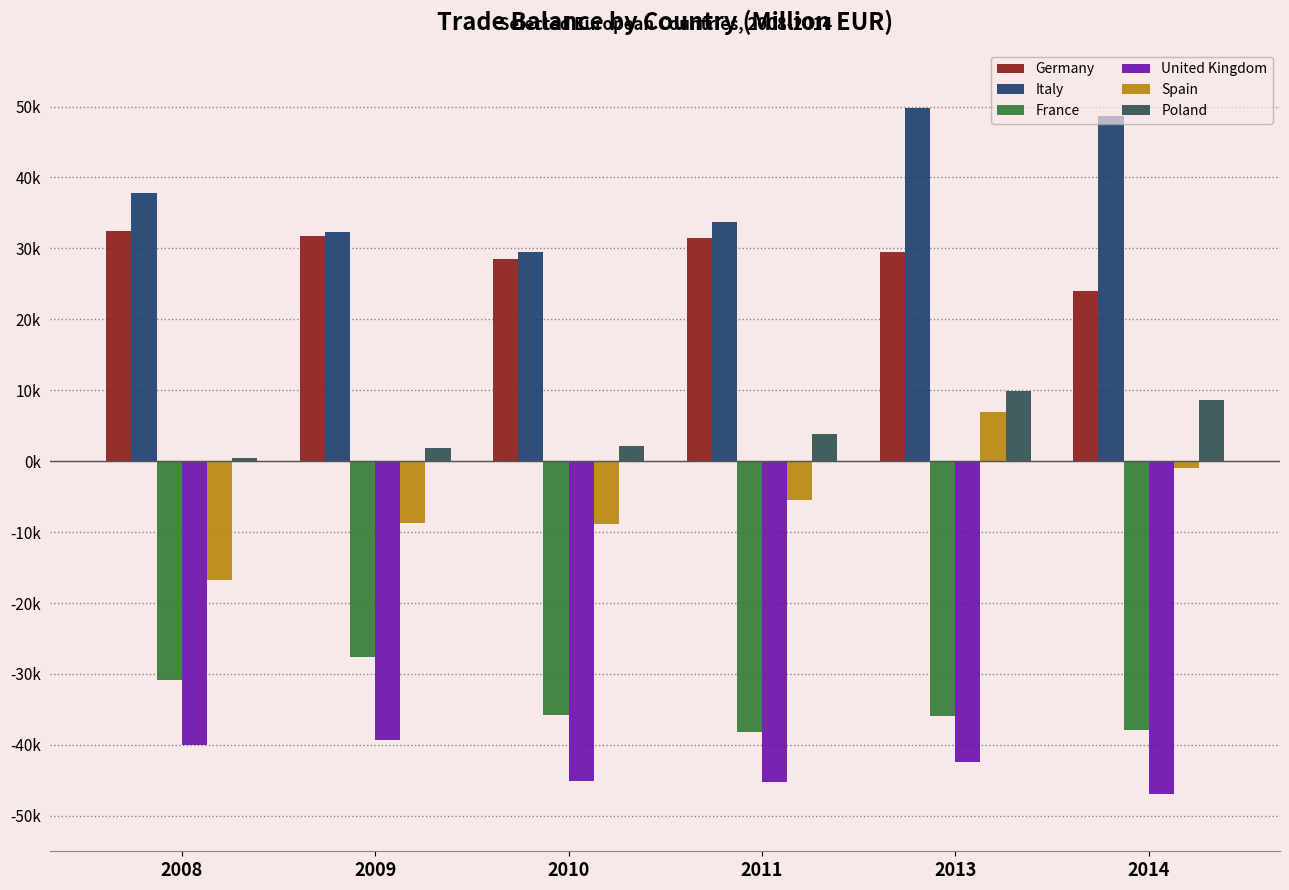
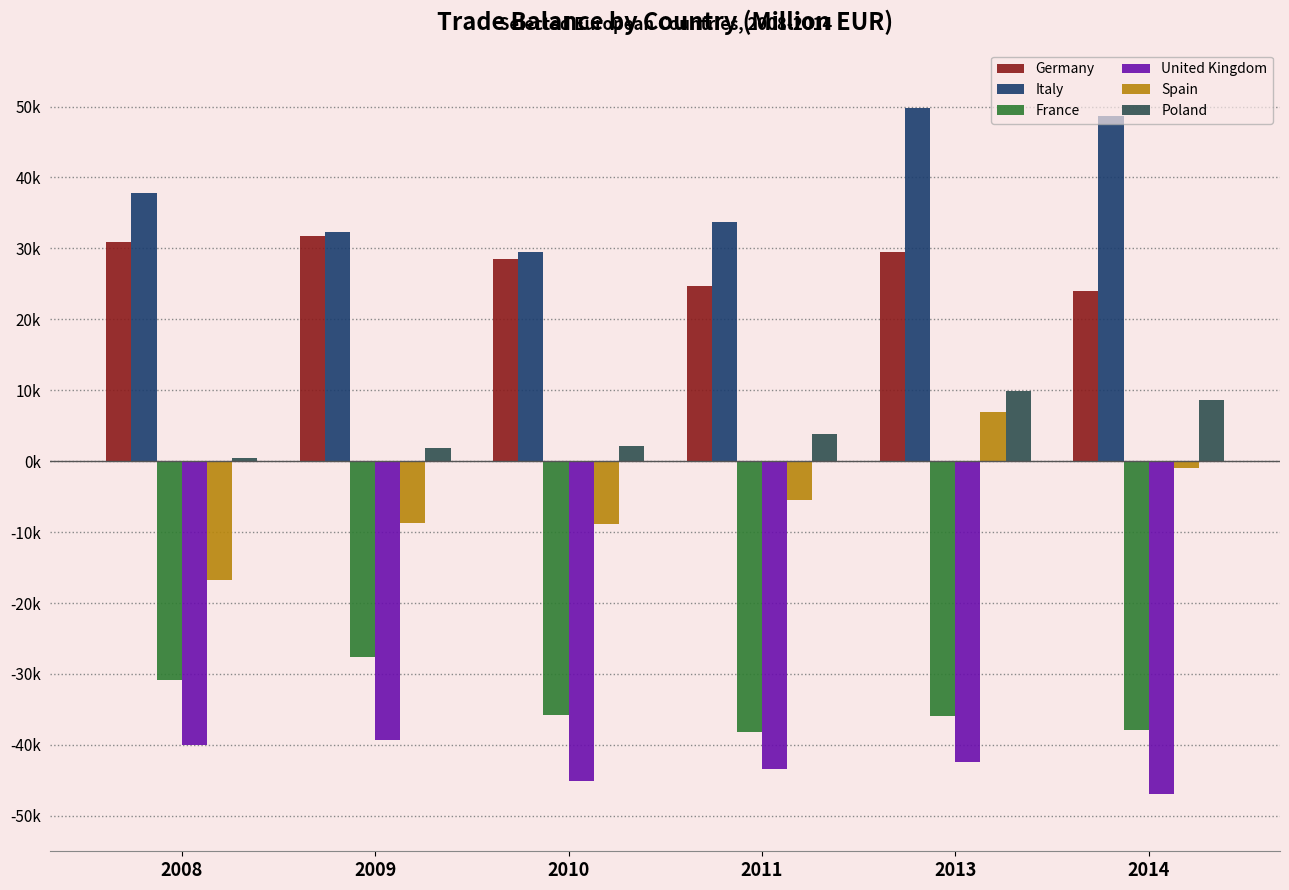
Germany, 2008: 32000 -> 31000
Germany, 2011: 31000 -> 25000
United Kingdom, 2011: -45000 -> -43000
